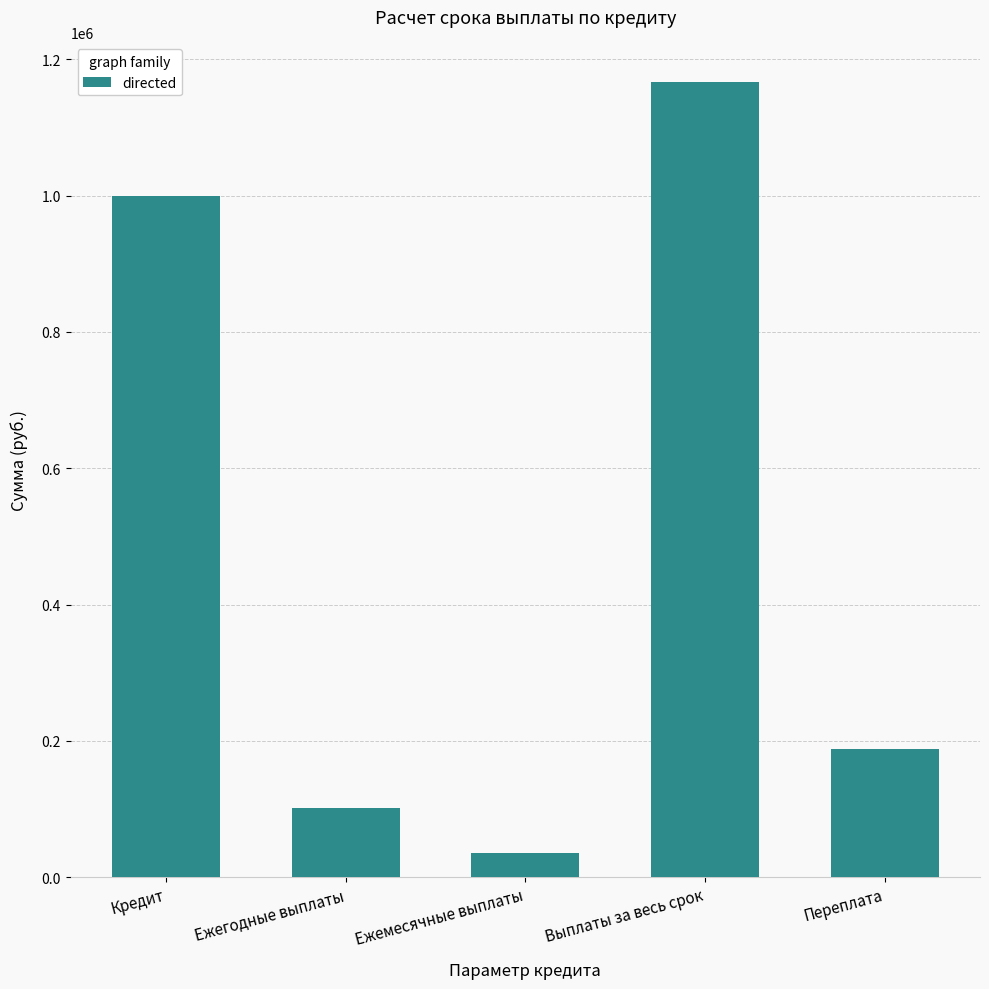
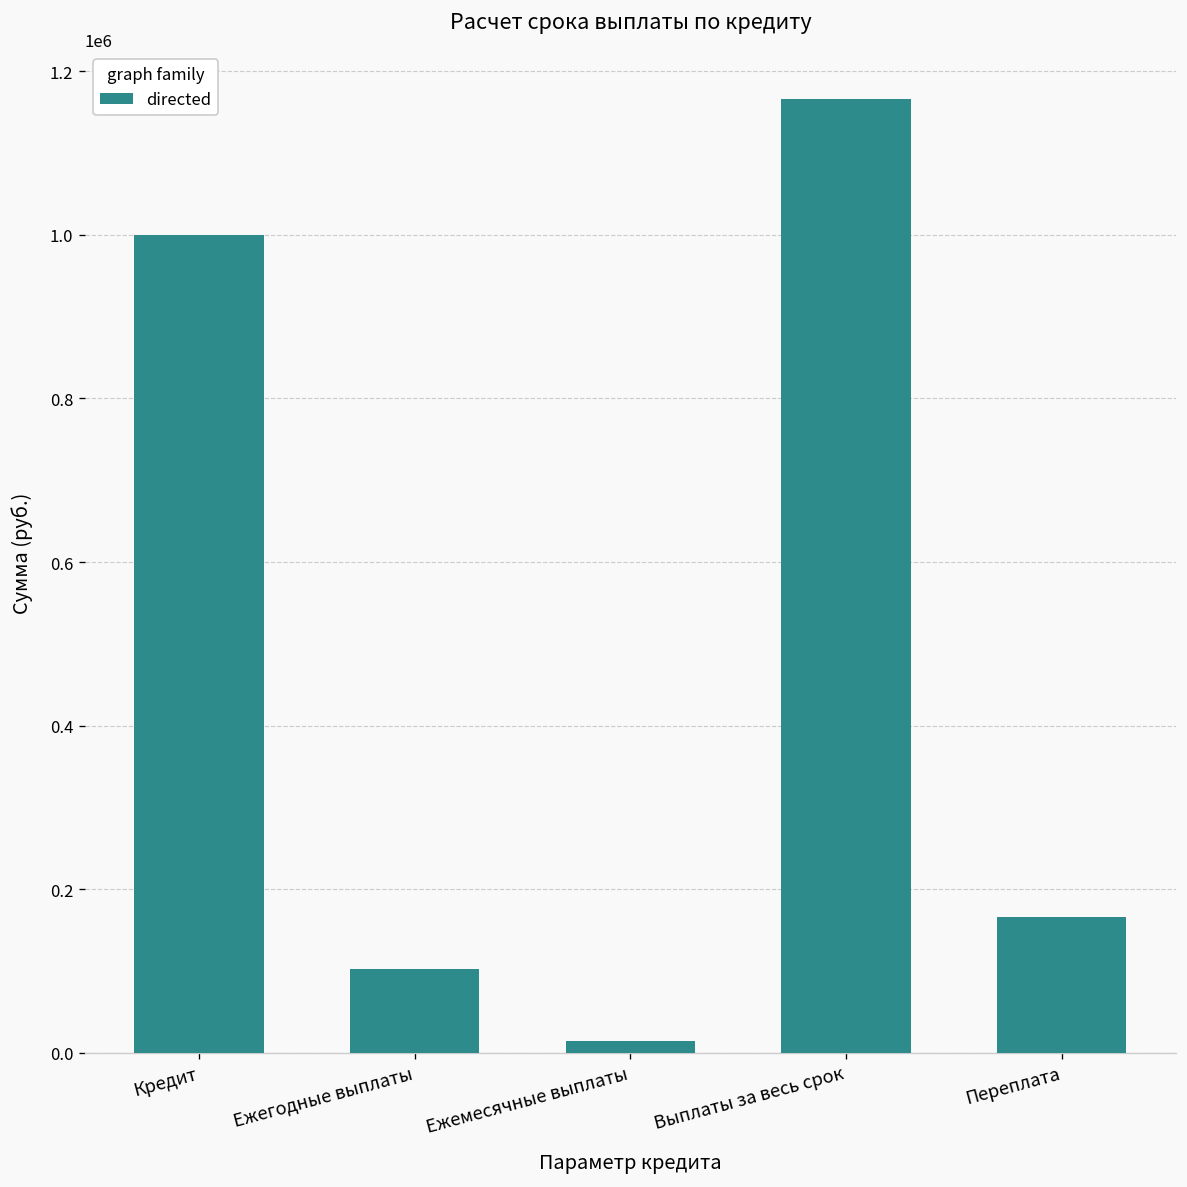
Ежемесячные выплаты: 40000 -> 10000
Переплата: 190000 -> 170000
